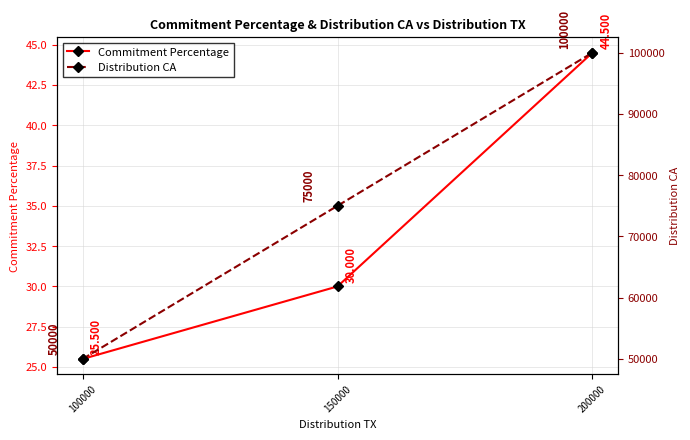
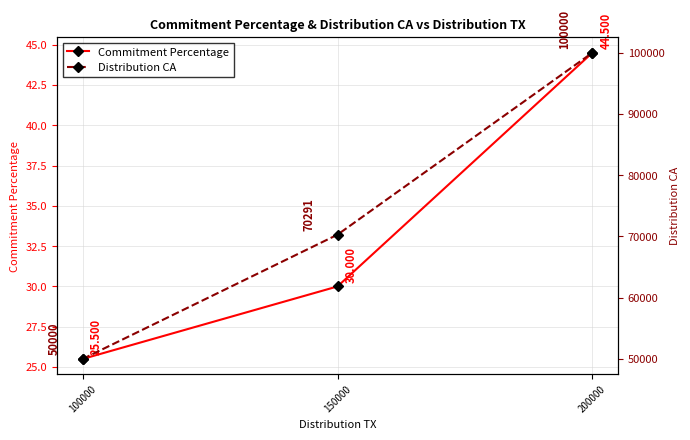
Distribution CA, 150000: 75000 -> 70291
